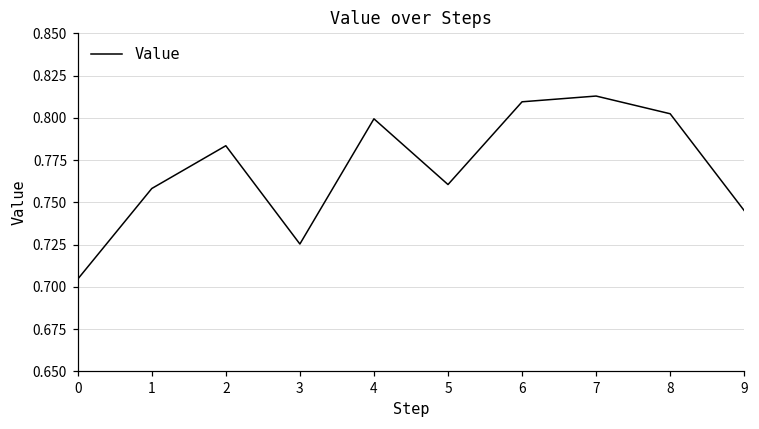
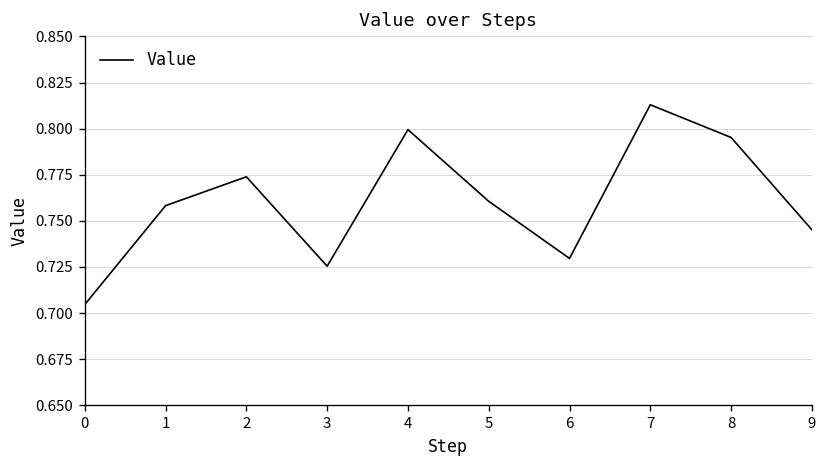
2: 0.784 -> 0.774
6: 0.810 -> 0.730
8: 0.802 -> 0.795
